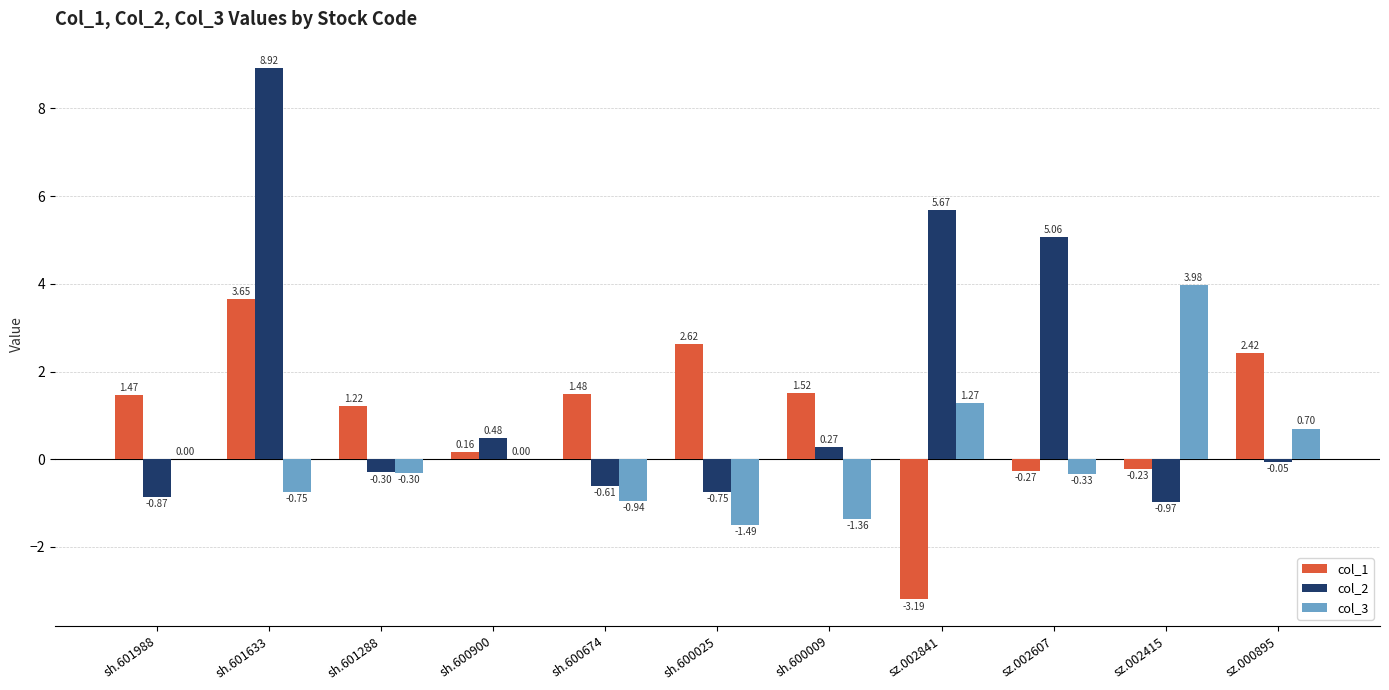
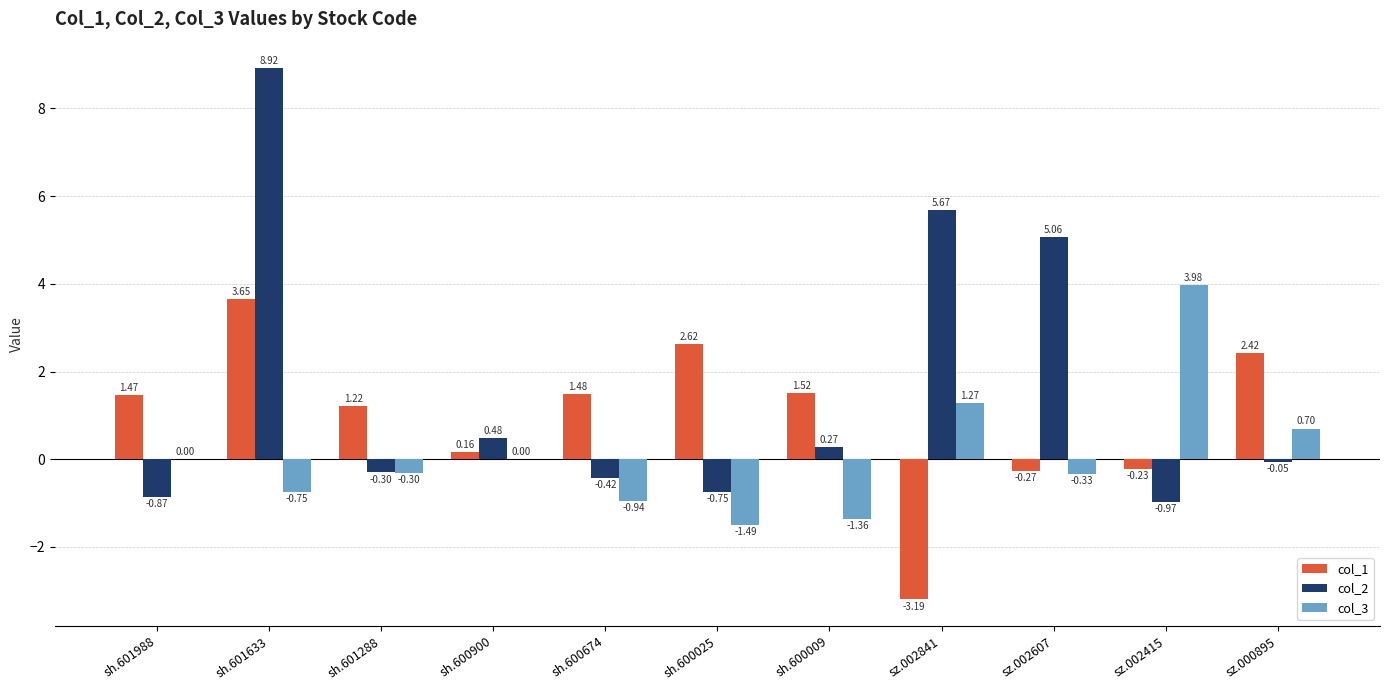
col_2, sh.600674: -0.61 -> -0.42
